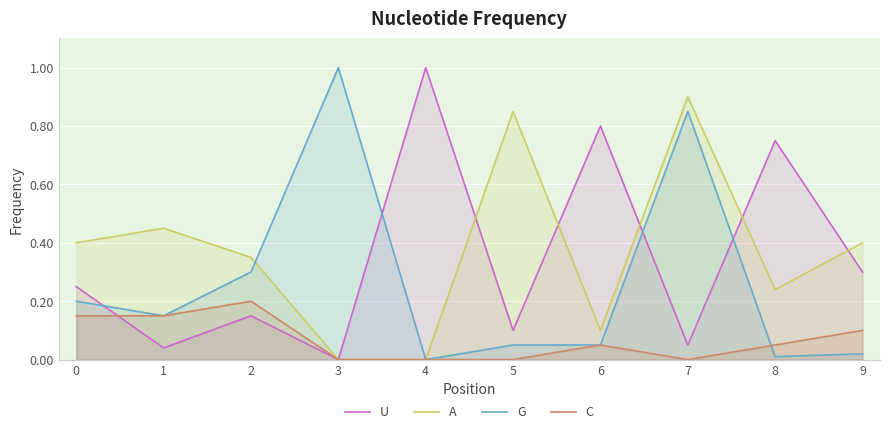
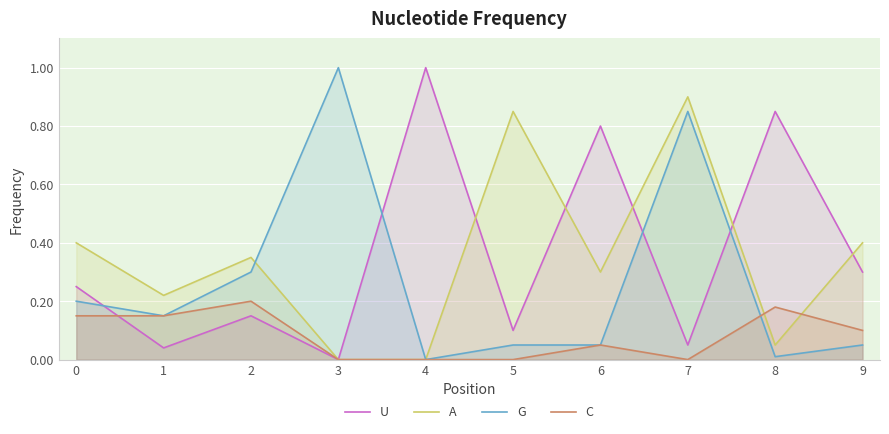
A, 1: 0.45 -> 0.22
A, 6: 0.1 -> 0.3
U, 8: 0.75 -> 0.85
A, 8: 0.24 -> 0.05
C, 8: 0.05 -> 0.18
G, 9: 0.02 -> 0.05
